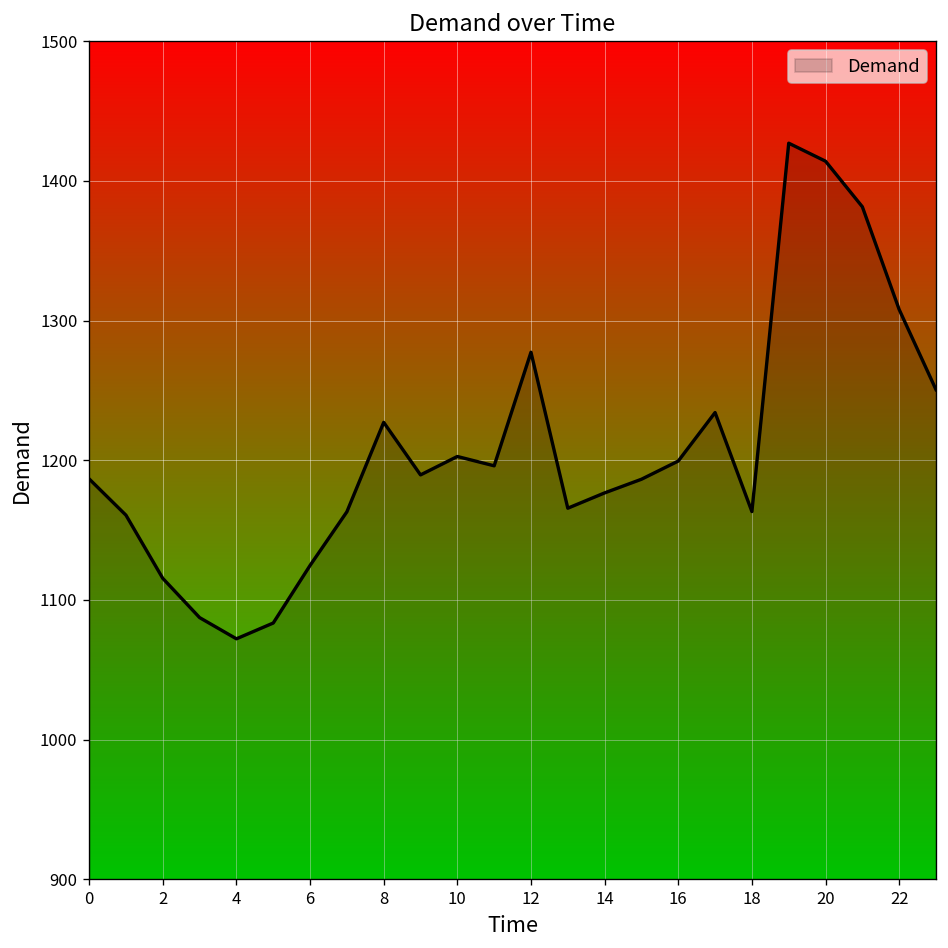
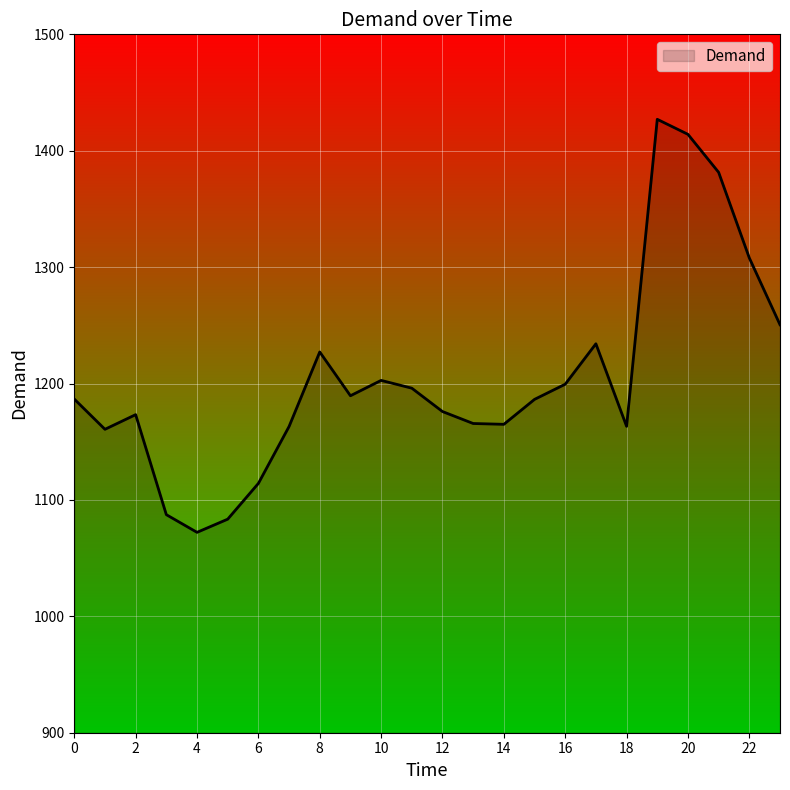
2: 1115 -> 1173
6: 1125 -> 1114
12: 1277 -> 1176
14: 1177 -> 1165
